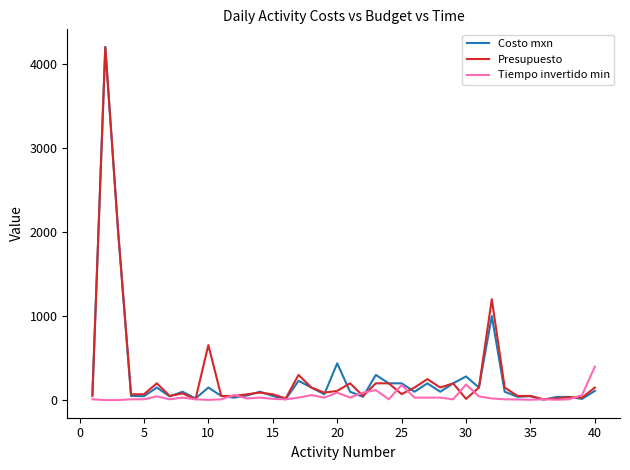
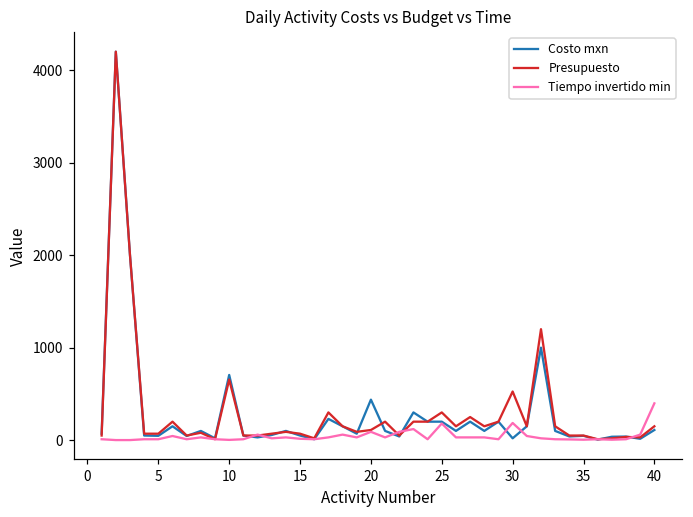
Costo mxn, 10: 200 -> 700
Presupuesto, 25: 100 -> 300
Costo mxn, 30: 300 -> 0
Presupuesto, 30: 0 -> 500
